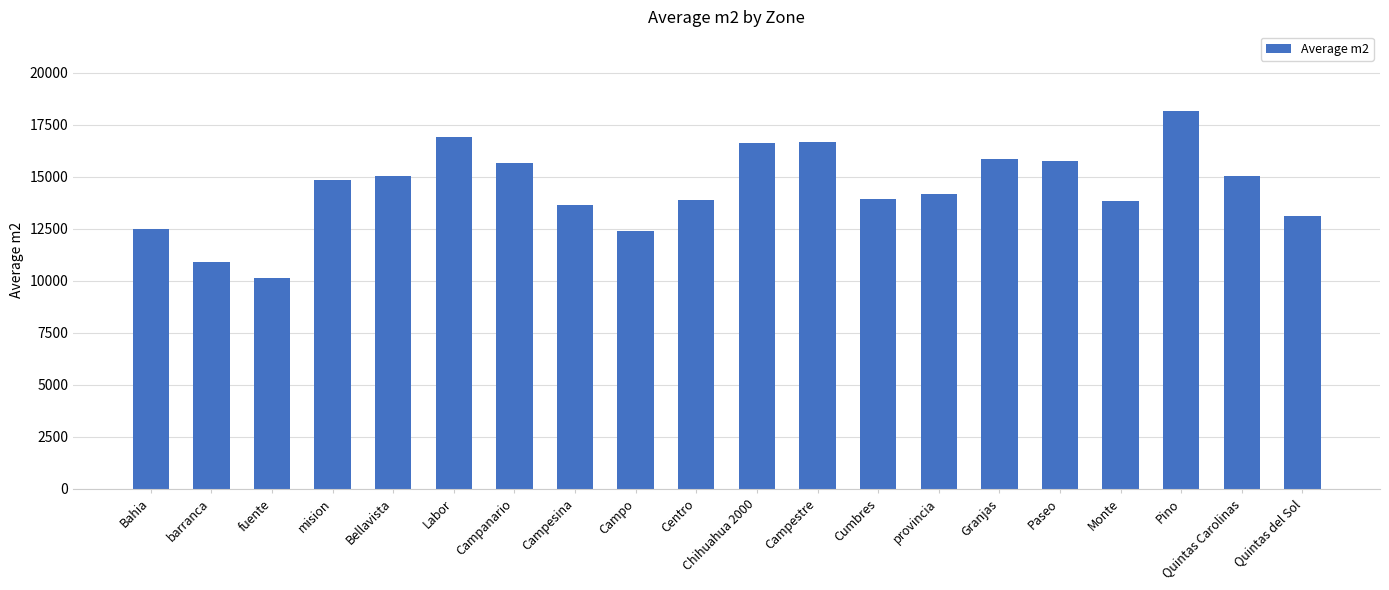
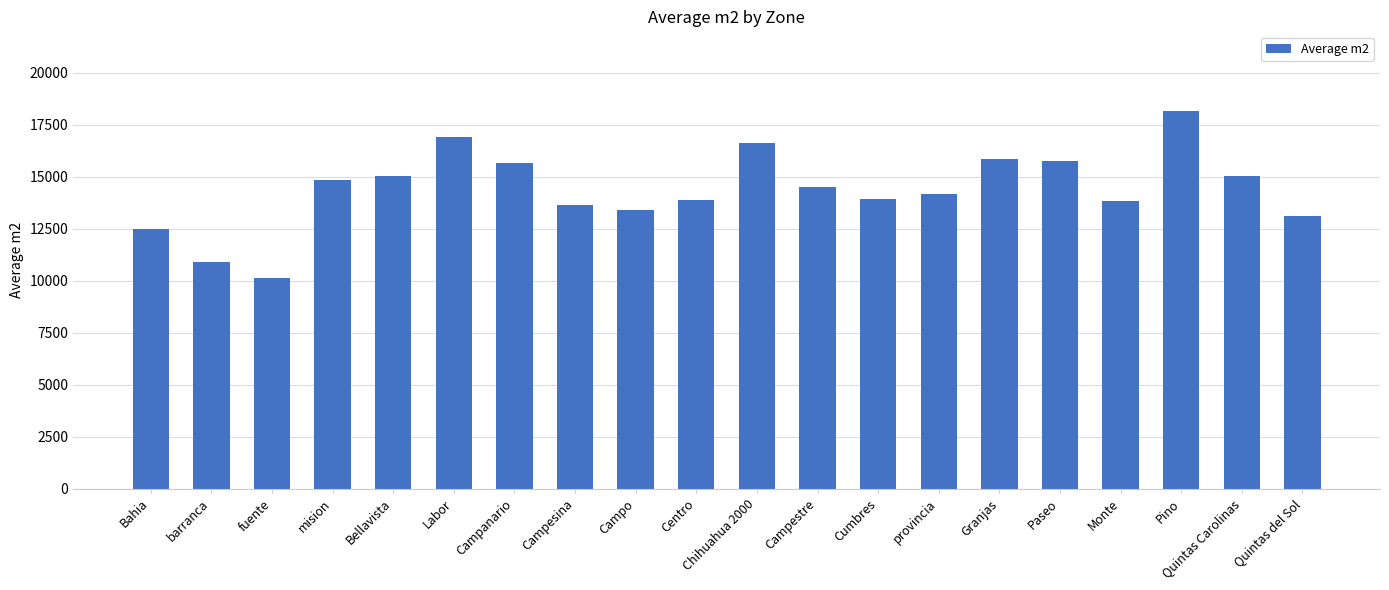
Campo: 12400 -> 13400
Campestre: 16700 -> 14500
